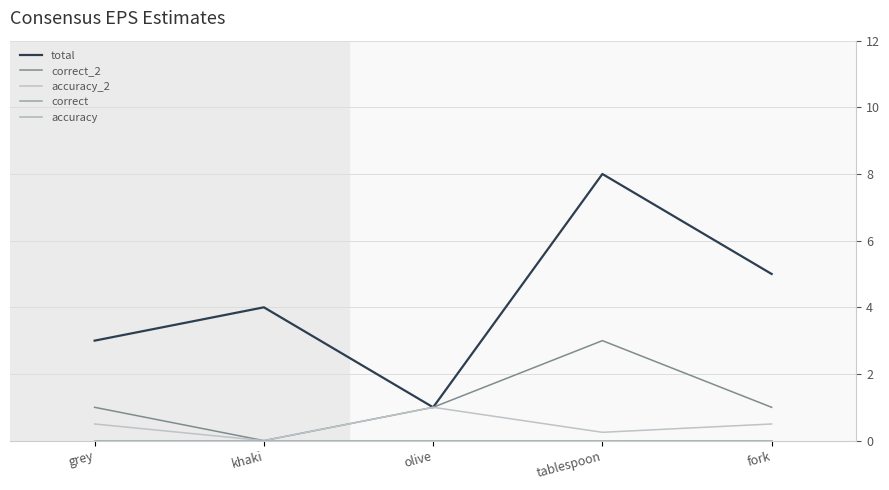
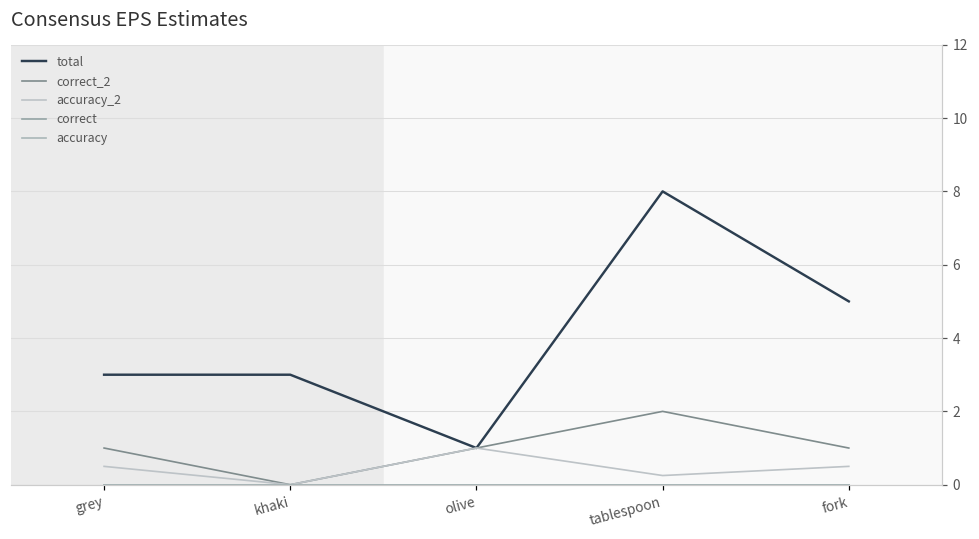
total, khaki: 4 -> 3
correct_2, tablespoon: 3 -> 2
